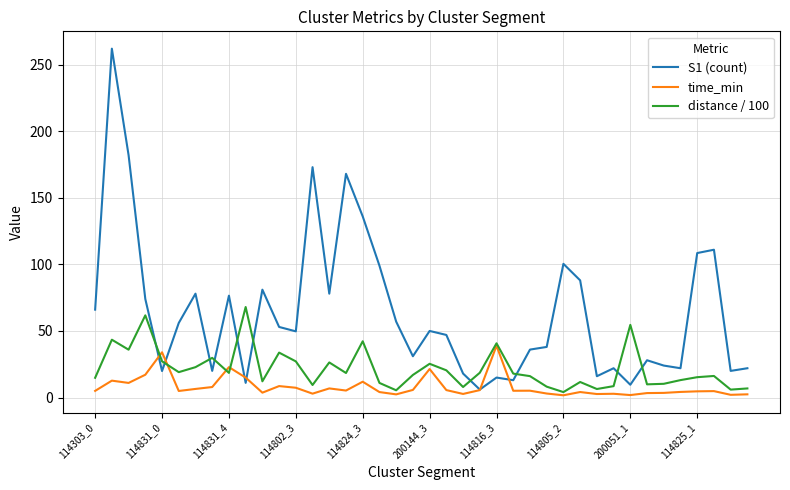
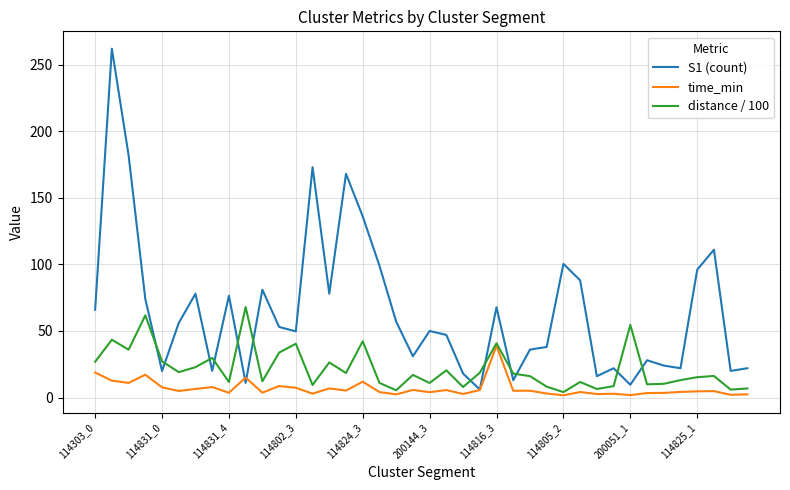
time_min, 114303_0: 5 -> 19
distance / 100, 114303_0: 15 -> 27
time_min, 114831_0: 34 -> 8
time_min, 114831_4: 23 -> 4
distance / 100, 114831_4: 18 -> 12
distance / 100, 114802_3: 27 -> 40
time_min, 200144_3: 21 -> 4
distance / 100, 200144_3: 25 -> 11
S1 (count), 114816_3: 15 -> 68
S1 (count), 114825_1: 109 -> 96
